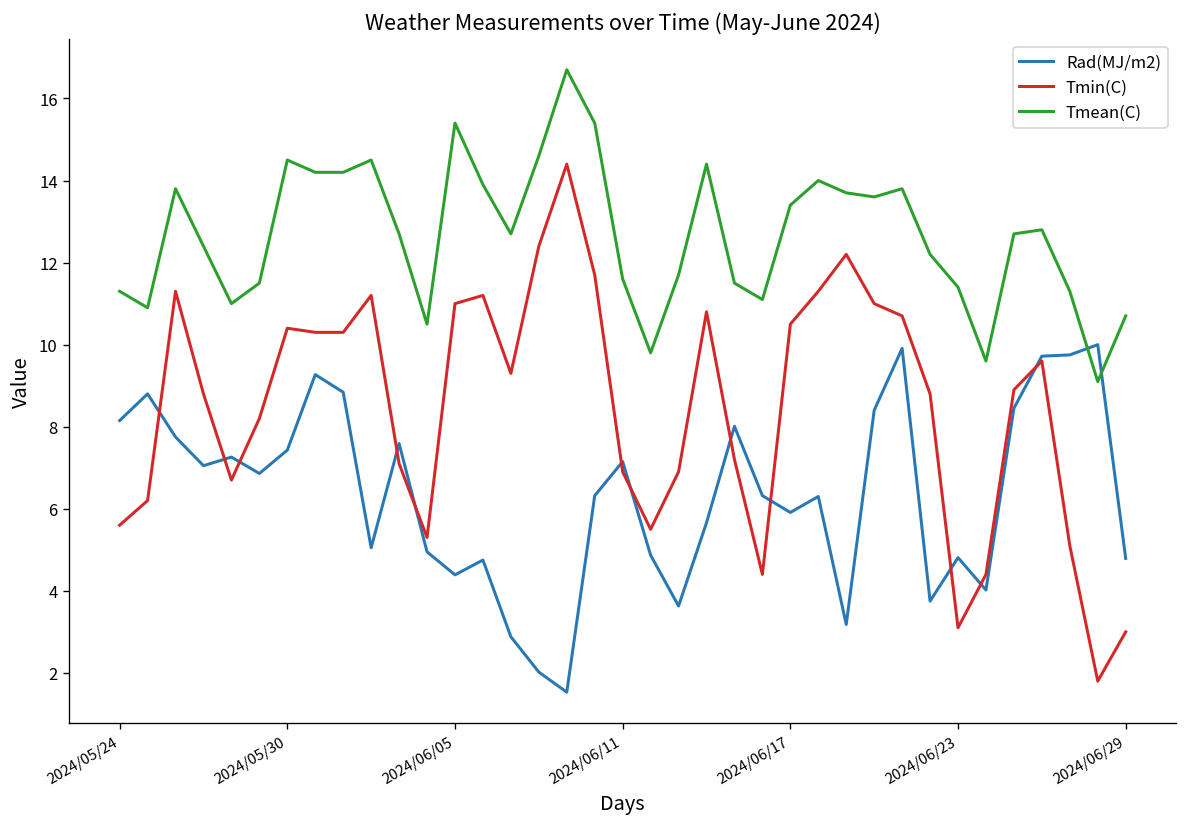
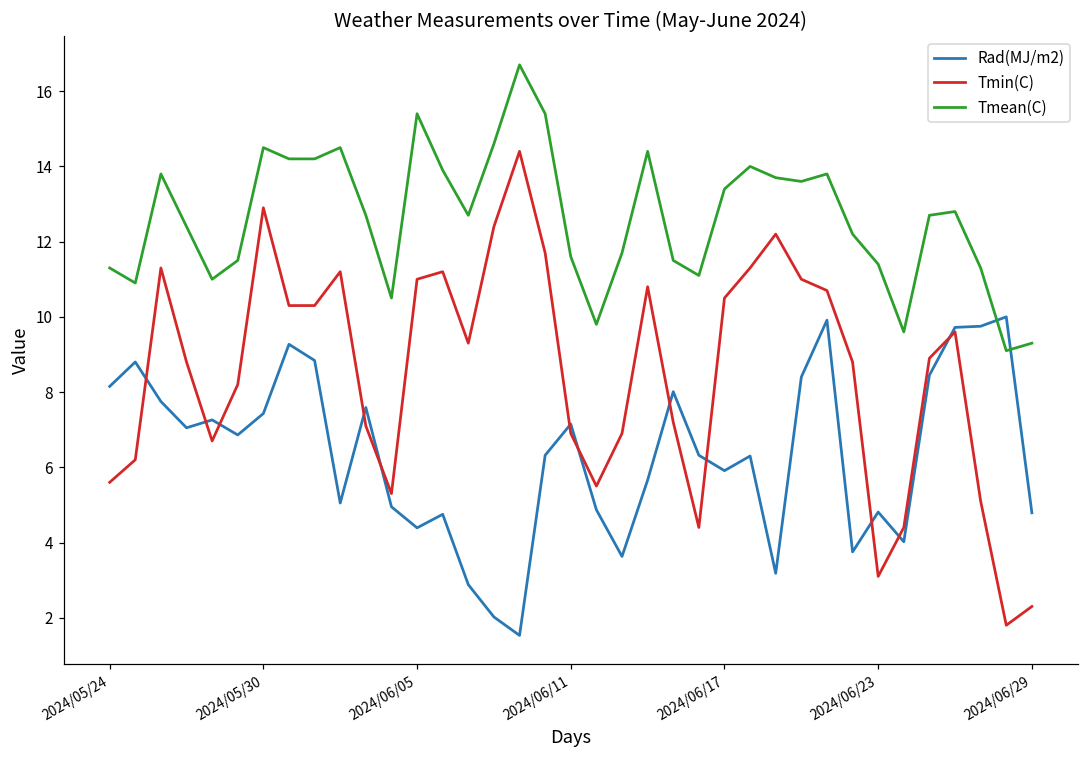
Tmin(C), 2024/05/30: 10.4 -> 12.9
Tmin(C), 2024/06/29: 3.0 -> 2.3
Tmean(C), 2024/06/29: 10.7 -> 9.3
